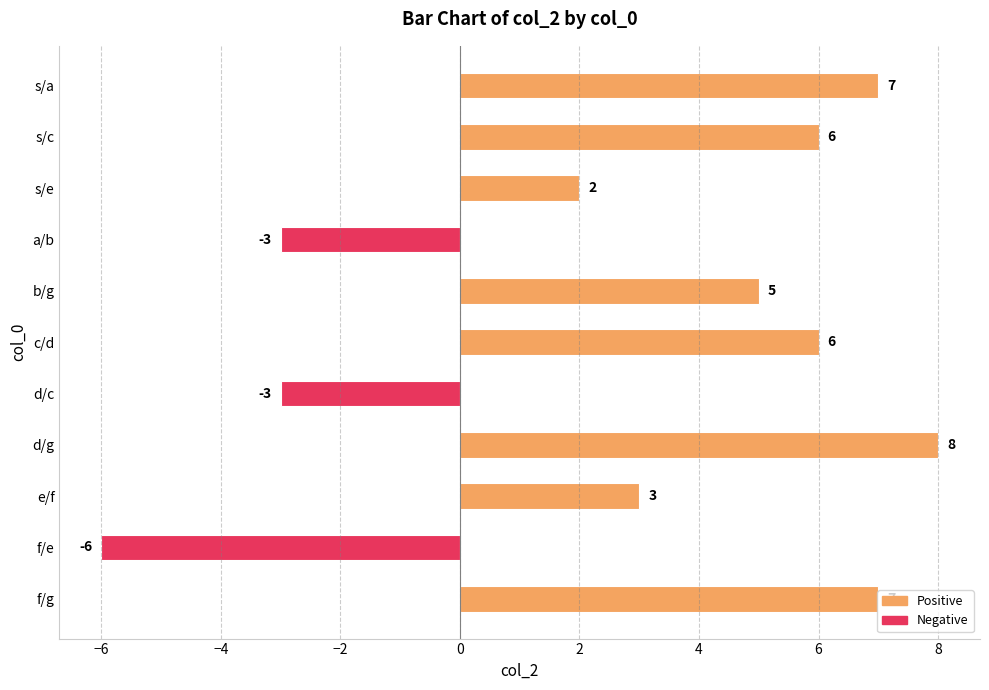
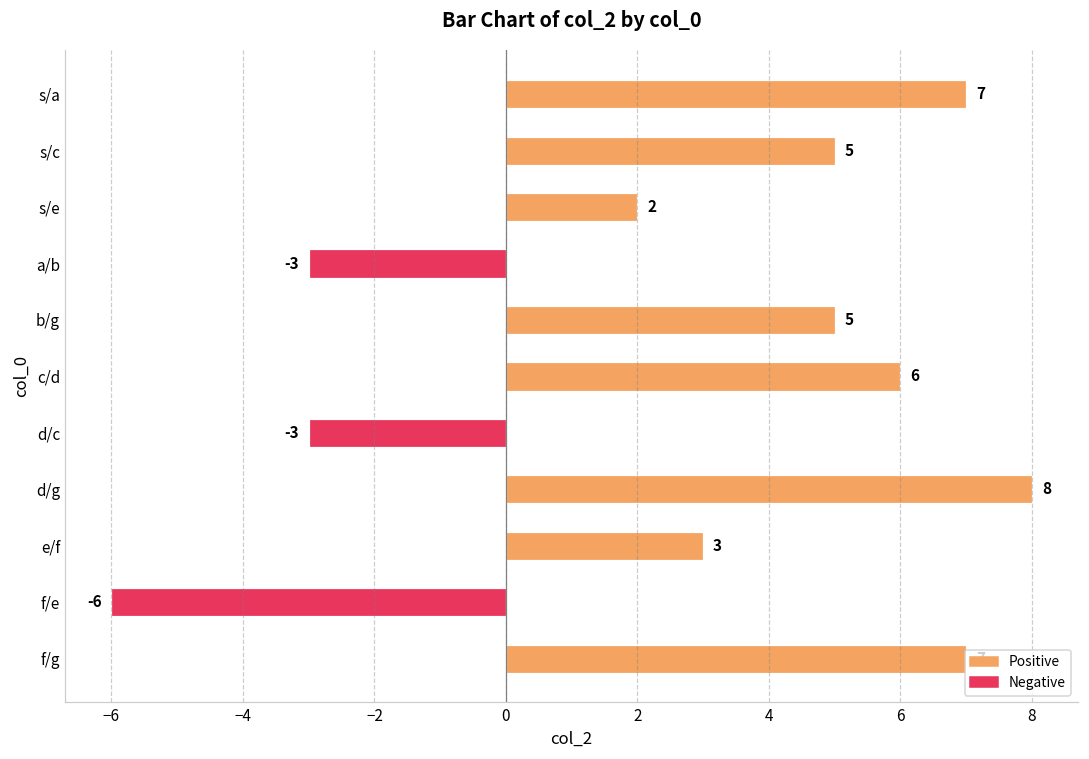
s/c: 6 -> 5
